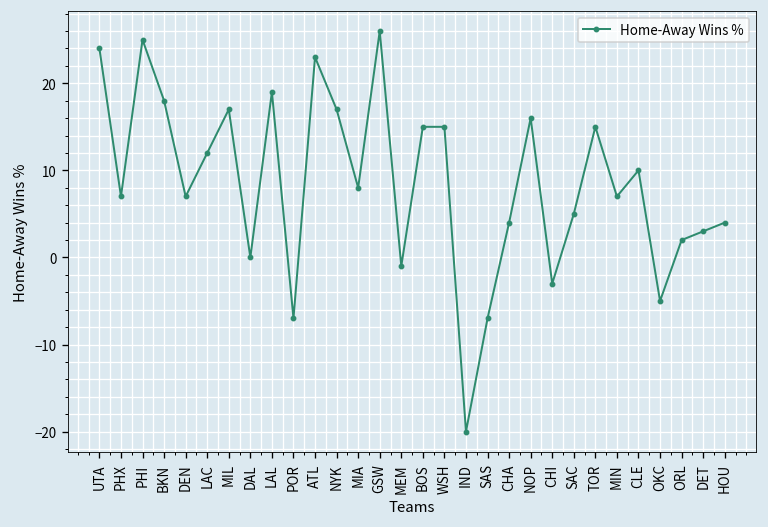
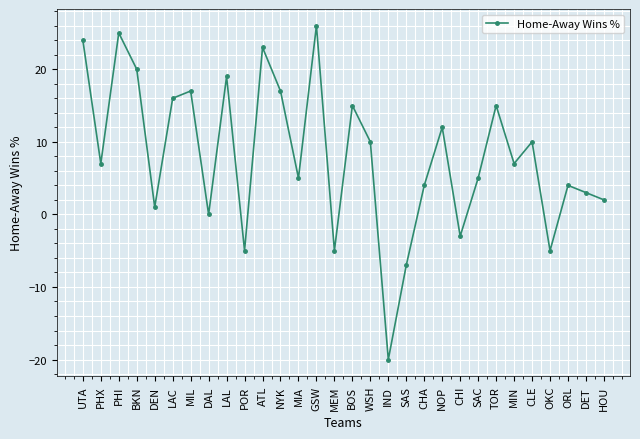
BKN: 18 -> 20
DEN: 7 -> 1
LAC: 12 -> 16
POR: -7 -> -5
MIA: 8 -> 5
MEM: -1 -> -5
WSH: 15 -> 10
NOP: 16 -> 12
ORL: 2 -> 4
HOU: 4 -> 2
